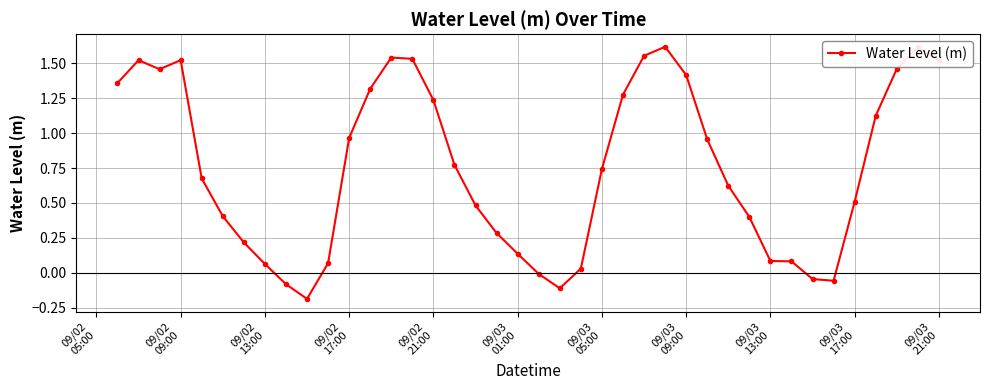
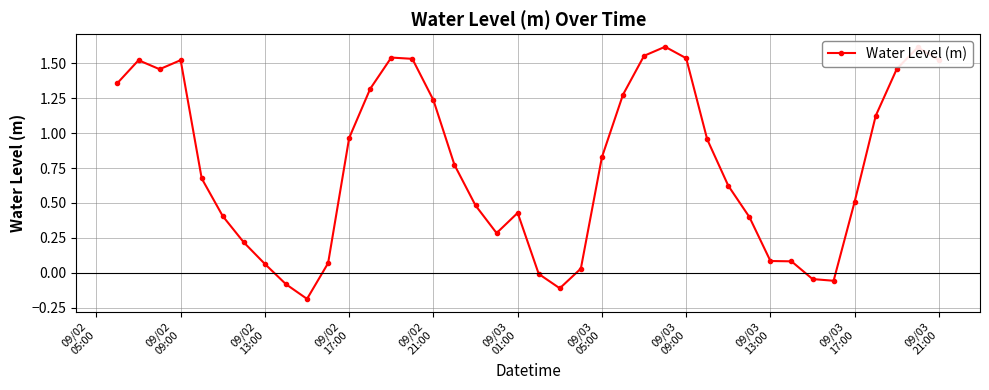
09/03 01:00: 0.14 -> 0.43
09/03 05:00: 0.74 -> 0.83
09/03 09:00: 1.42 -> 1.54
